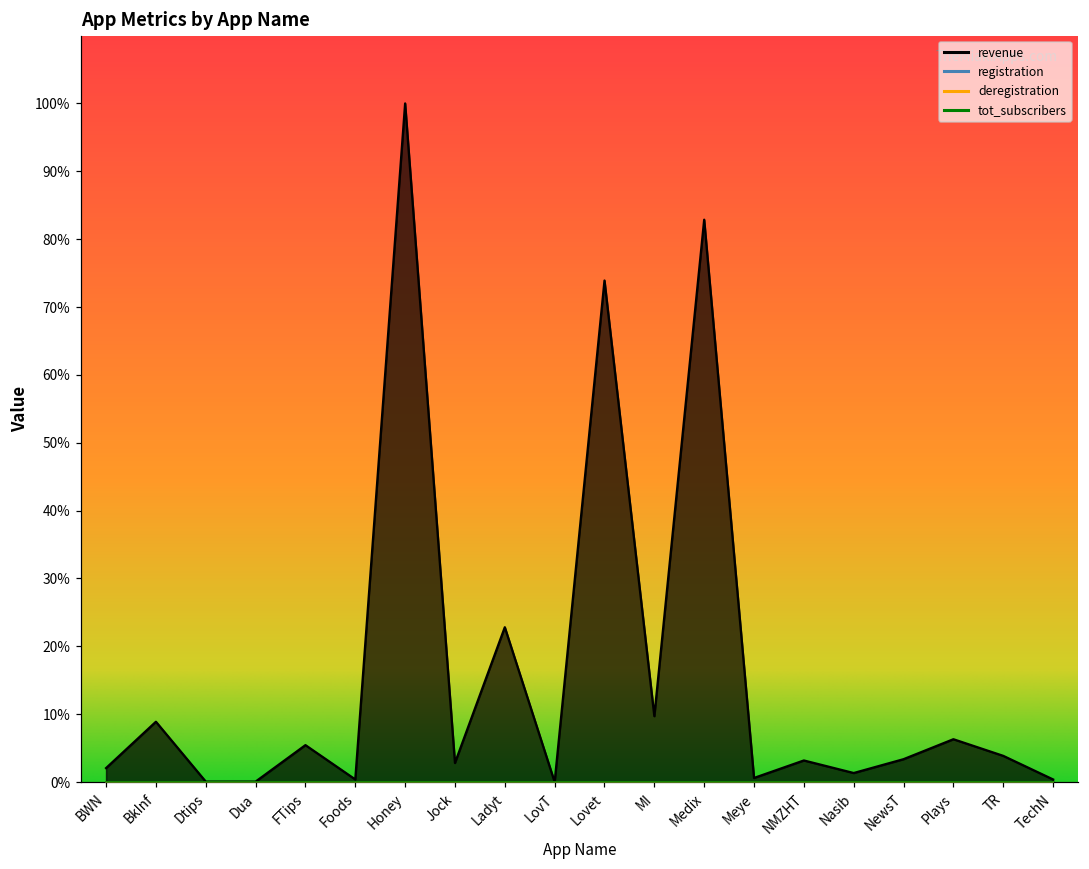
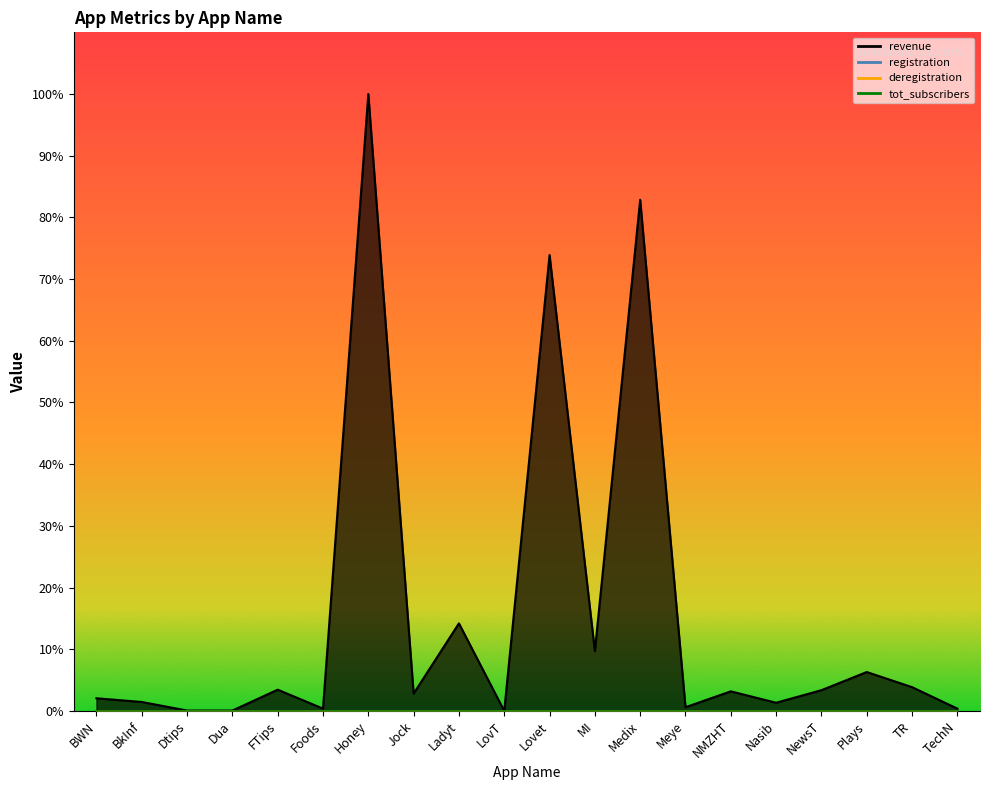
revenue, BkInf: 9% -> 1%
revenue, FTips: 5% -> 3%
revenue, Ladyt: 23% -> 14%
